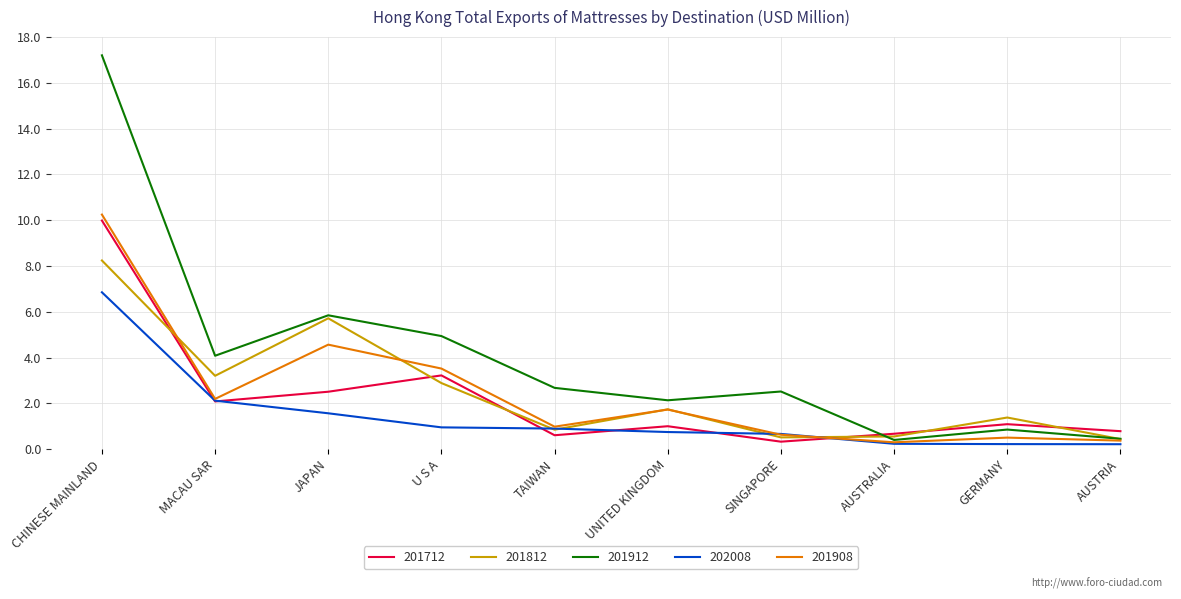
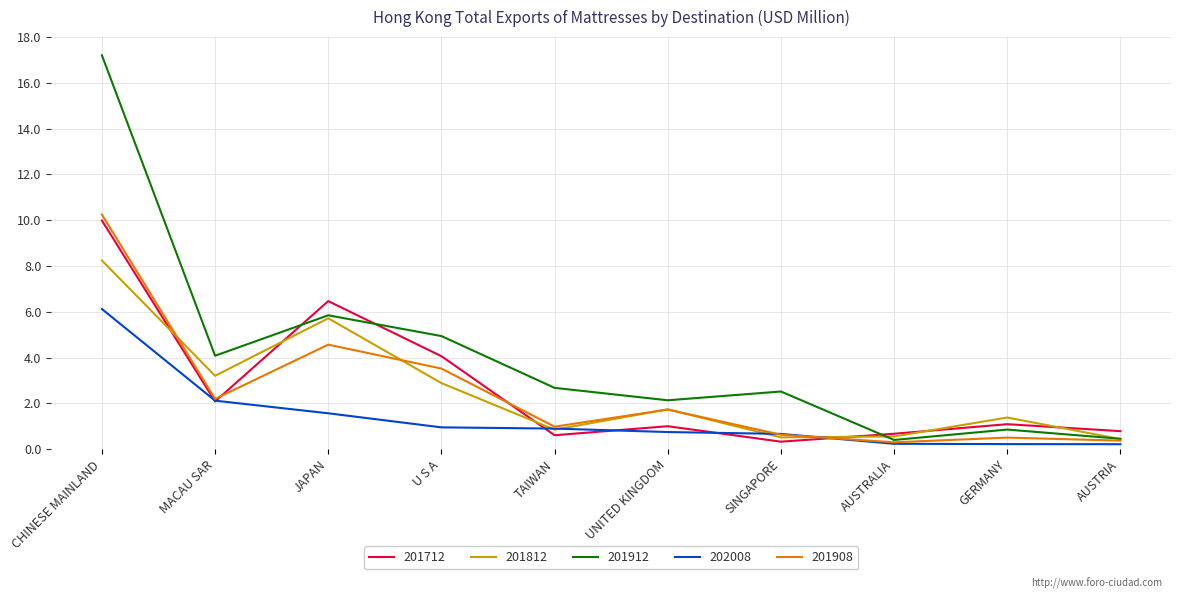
202008, CHINESE MAINLAND: 6.9 -> 6.1
201712, JAPAN: 2.5 -> 6.5
201712, U S A: 3.2 -> 4.1
